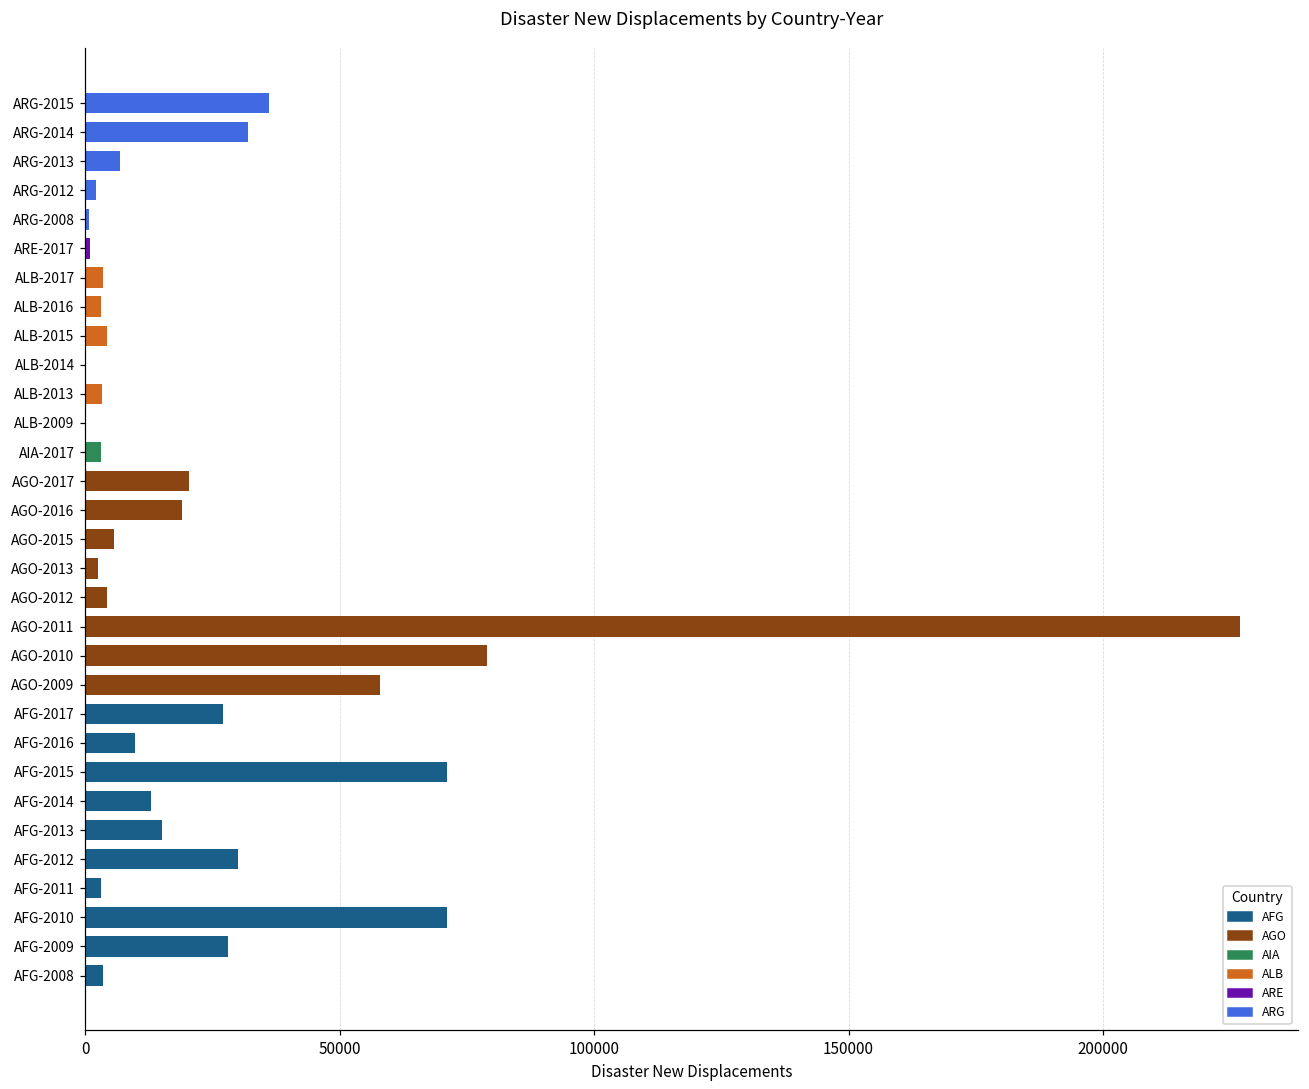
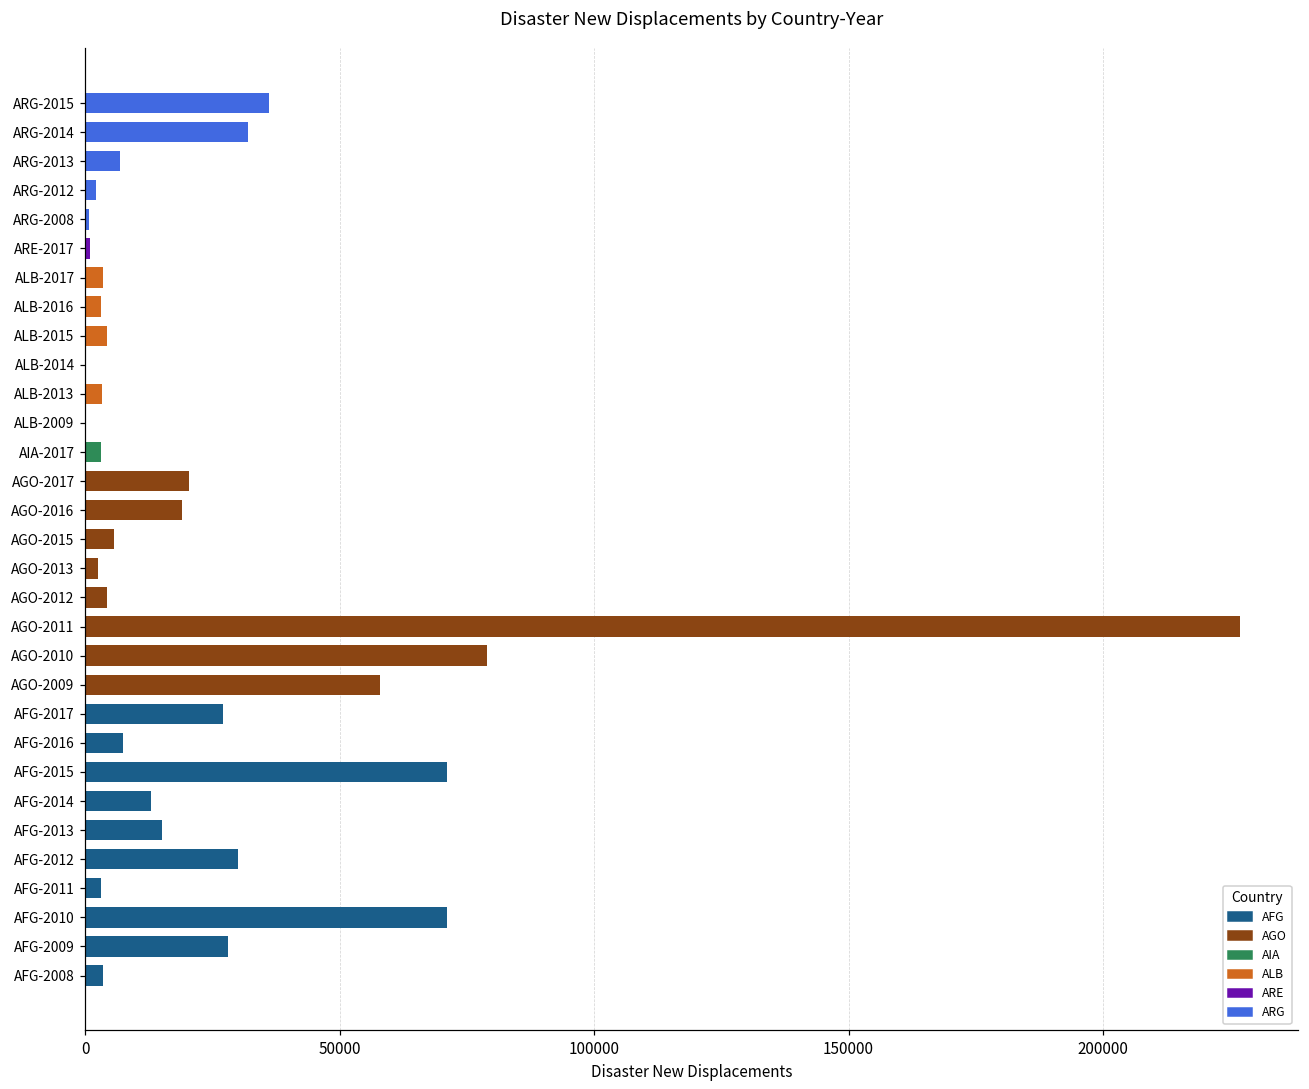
AFG-2016: 10000 -> 7000
